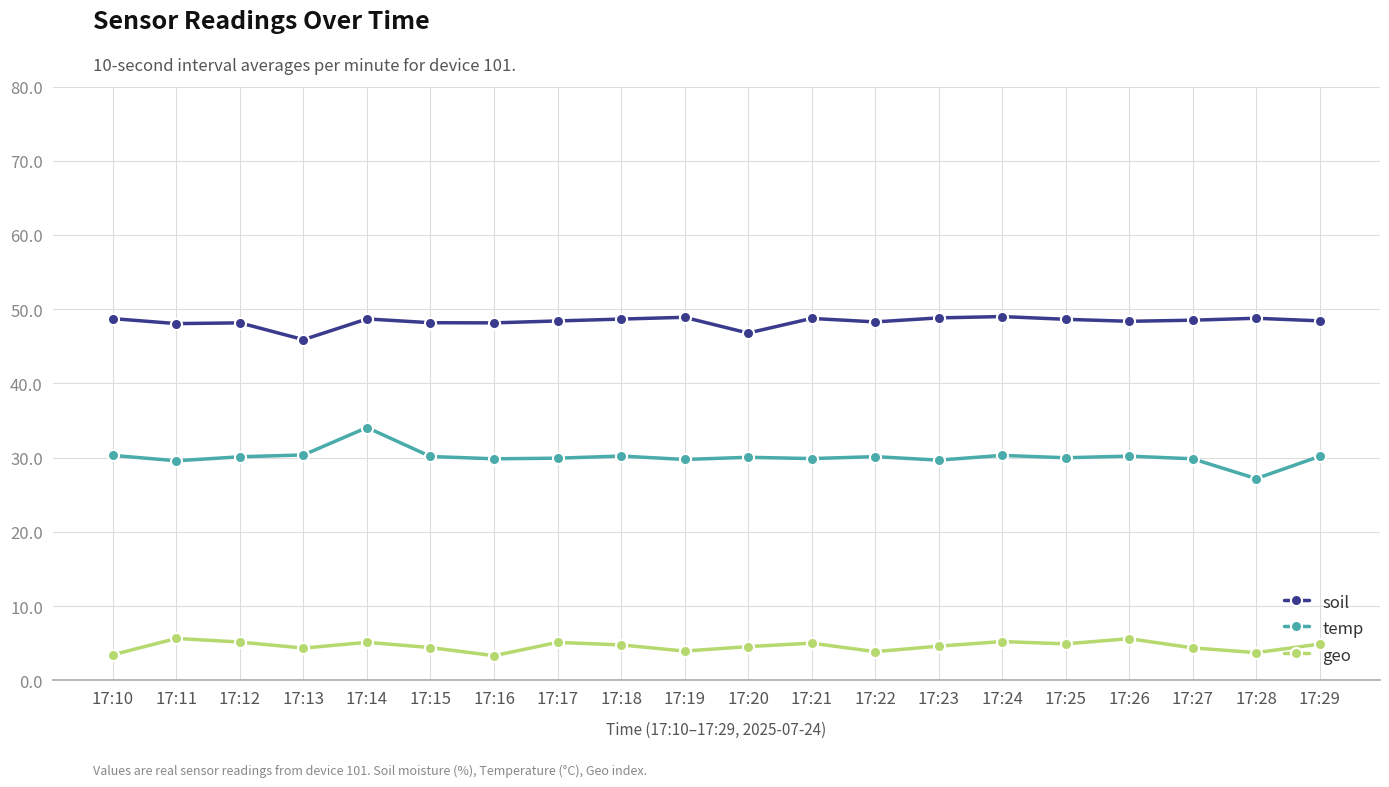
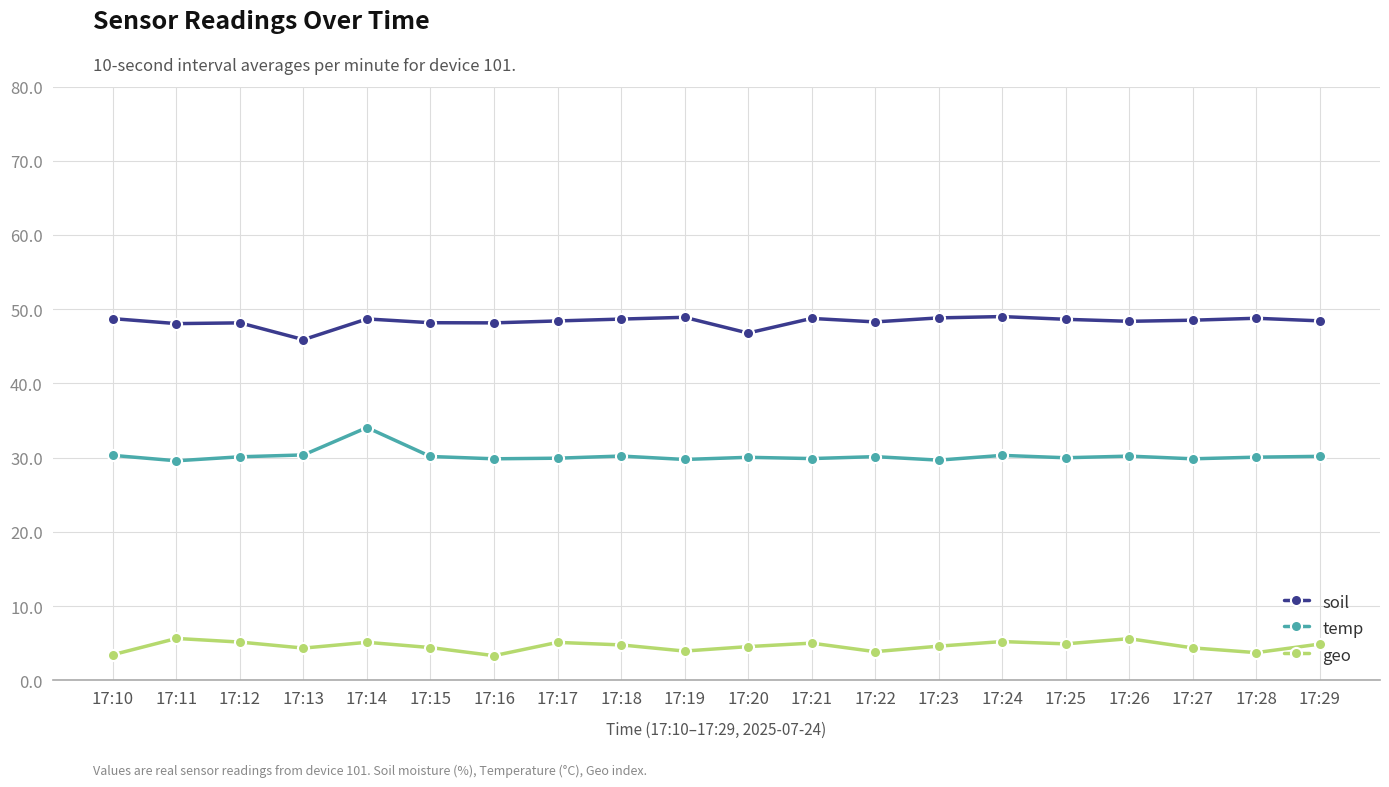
temp, 17:28: 27 -> 30
